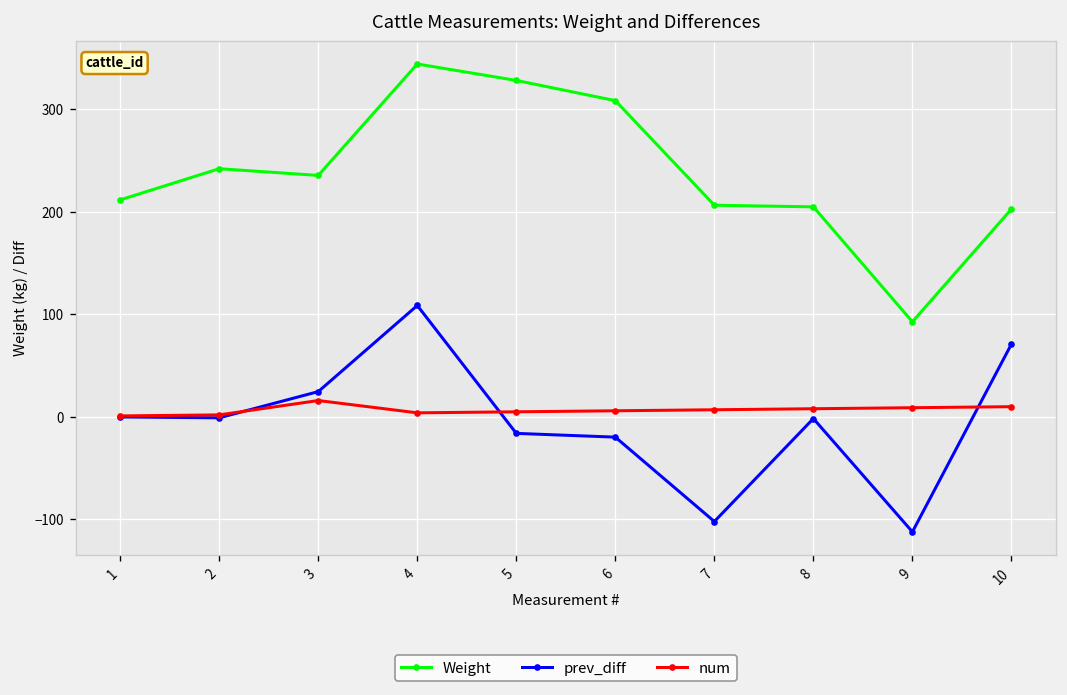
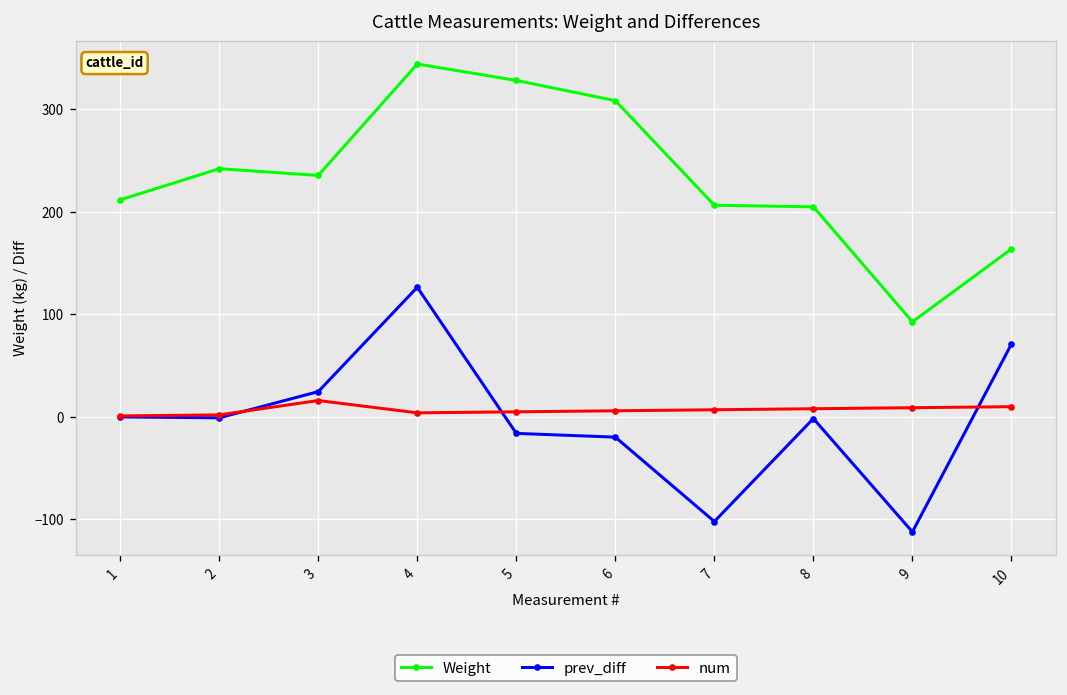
prev_diff, 4: 110 -> 130
Weight, 10: 200 -> 160
